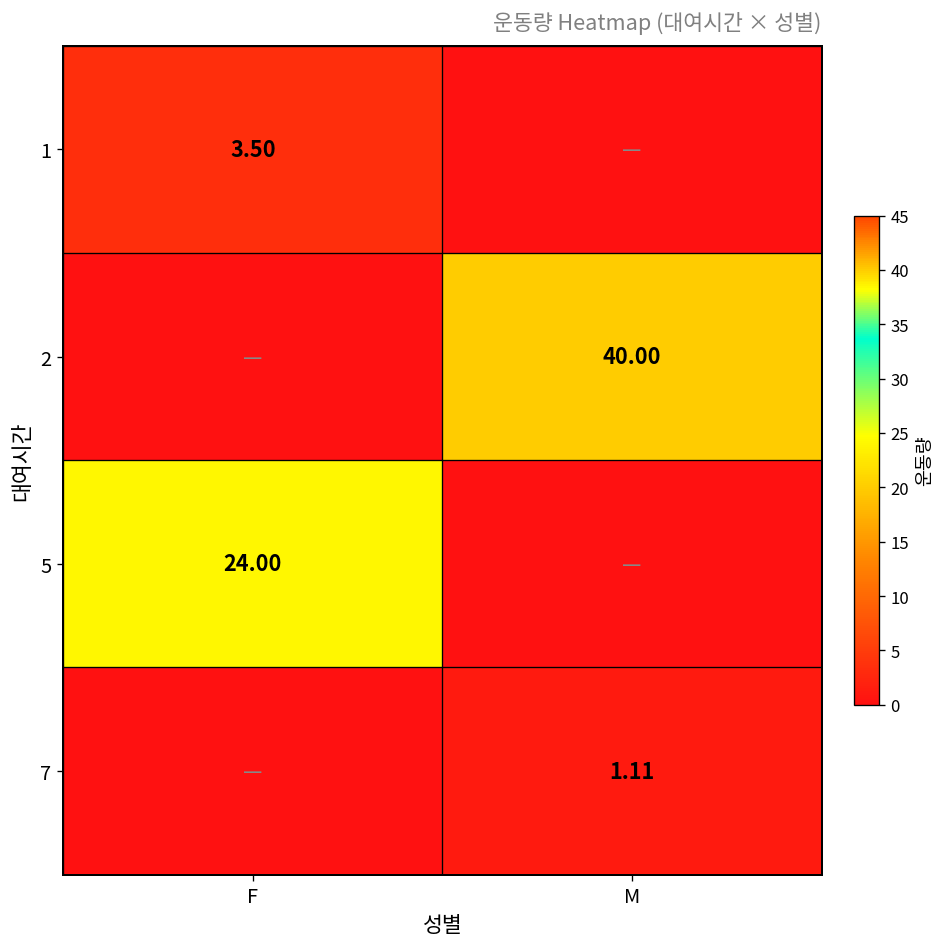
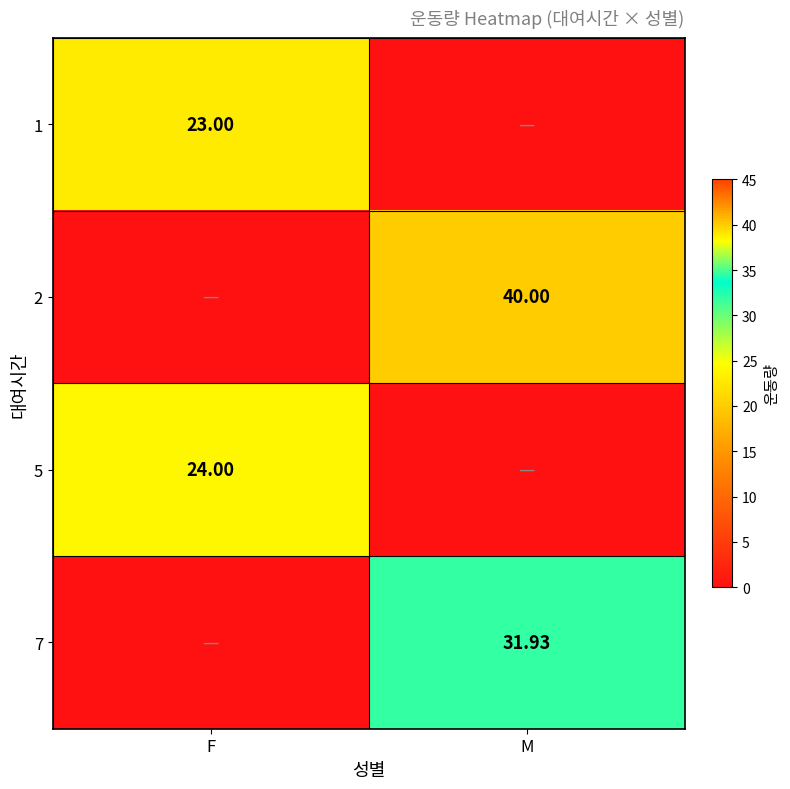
1, F: 3.50 -> 23.00
7, M: 1.11 -> 31.93
